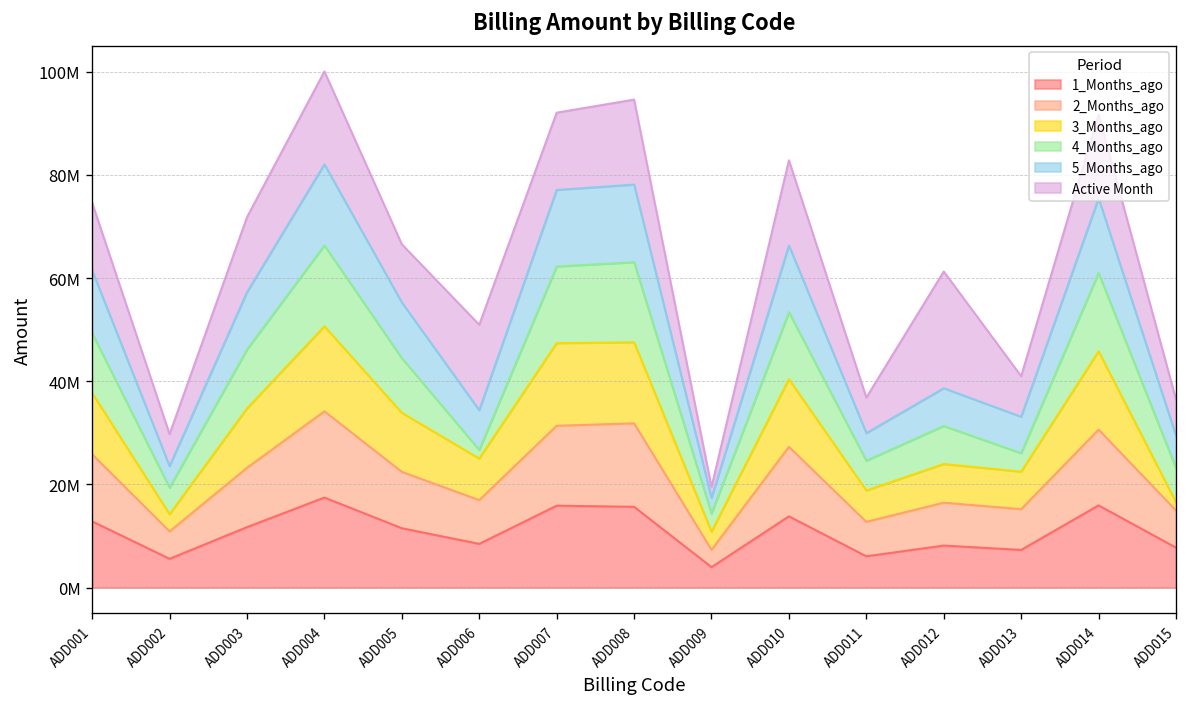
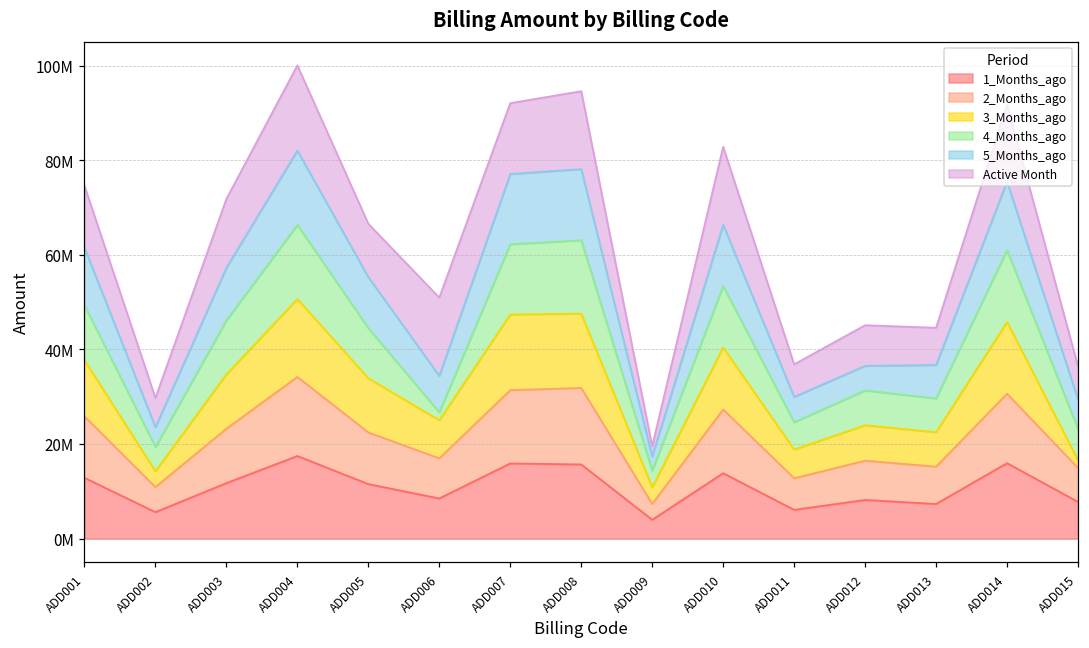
5_Months_ago, ADD012: 7000000 -> 5000000
Active Month, ADD012: 23000000 -> 9000000
4_Months_ago, ADD013: 4000000 -> 7000000
